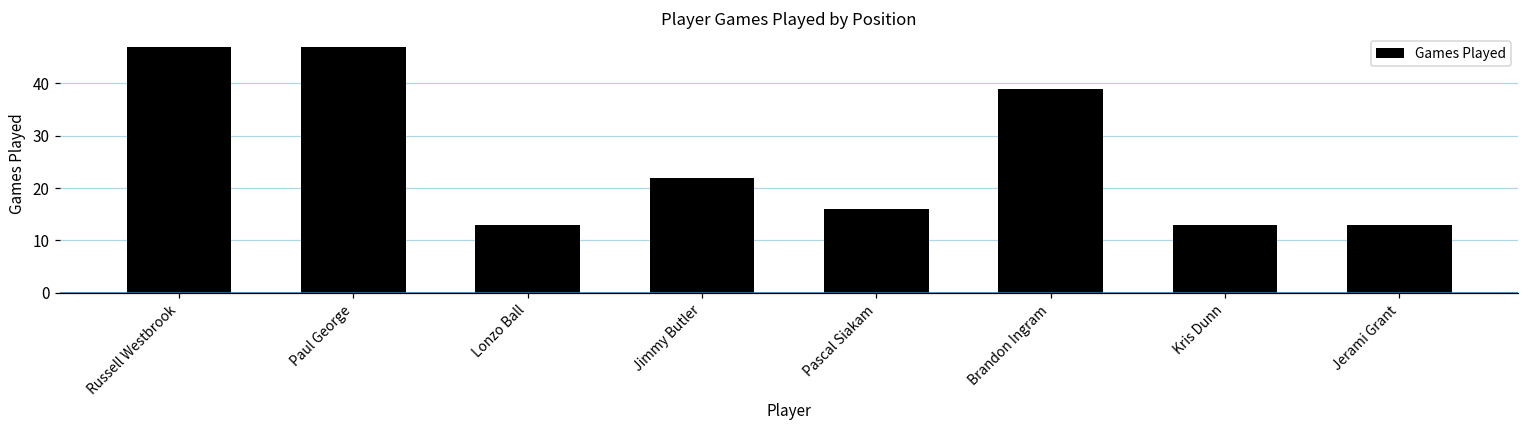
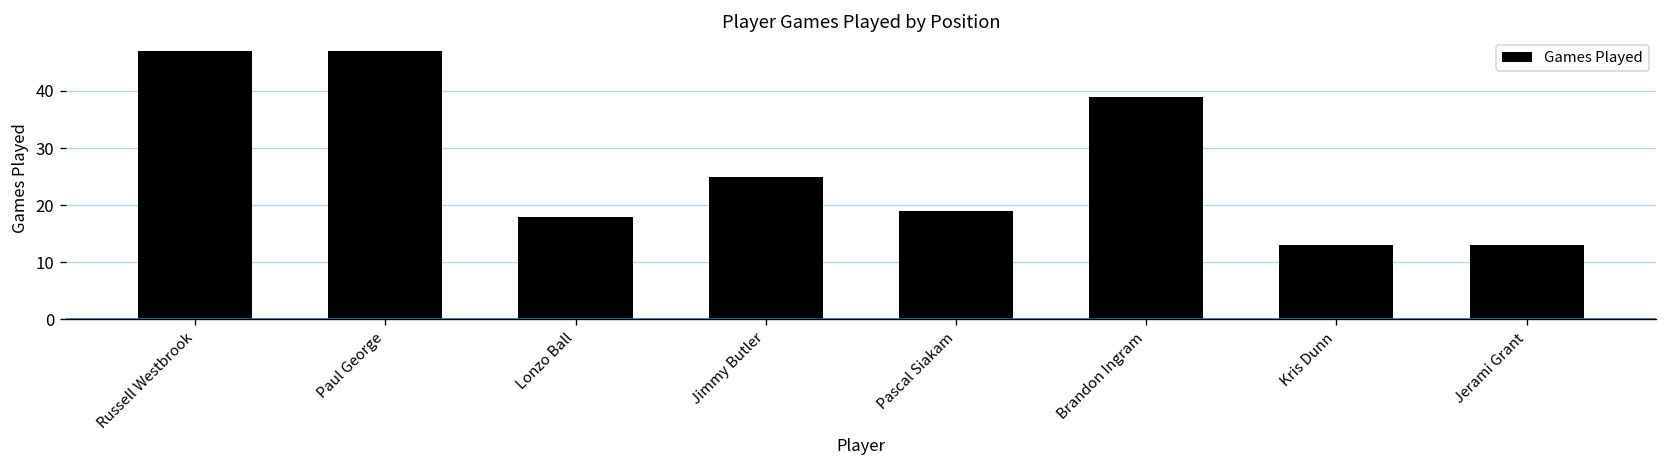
Lonzo Ball: 13 -> 18
Jimmy Butler: 22 -> 25
Pascal Siakam: 16 -> 19
